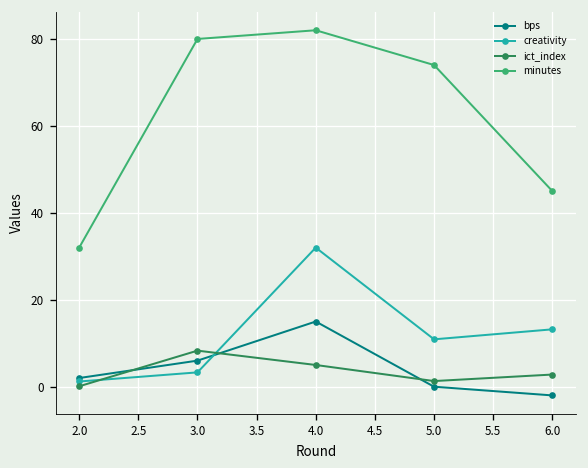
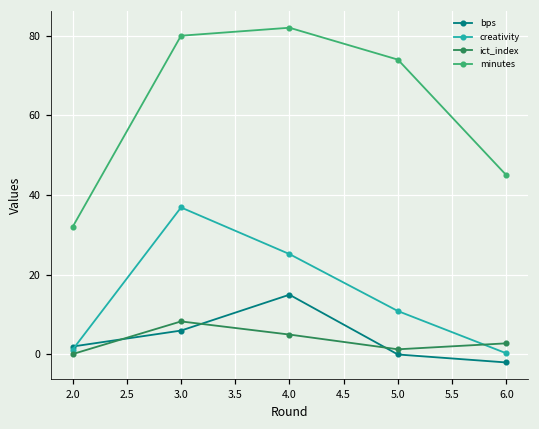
creativity, 3.0: 3 -> 37
creativity, 4.0: 32 -> 25
creativity, 6.0: 13 -> 0
